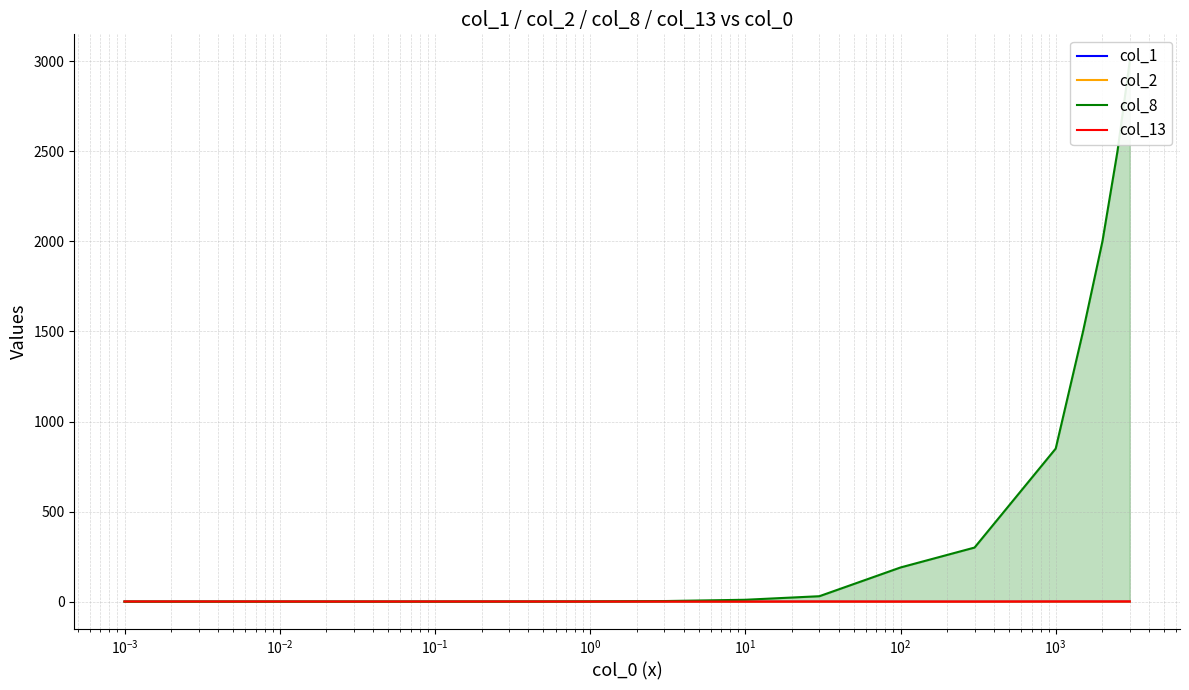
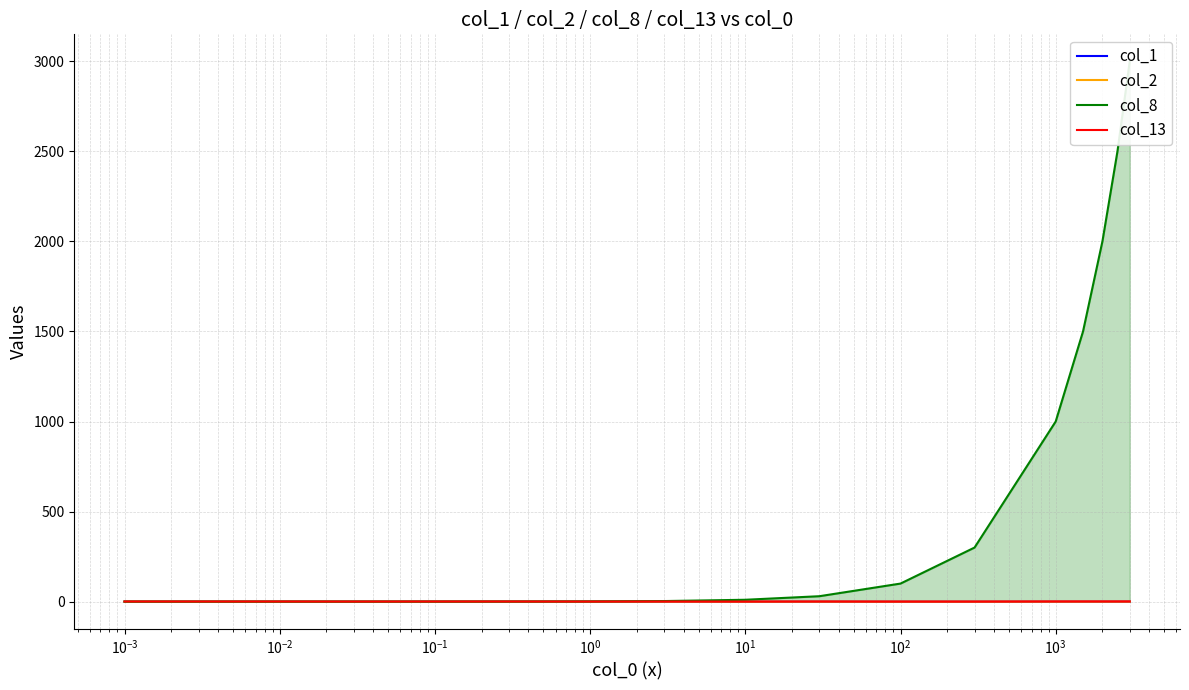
col_8, 10^2: 190 -> 100
col_8, 10^3: 850 -> 1000
